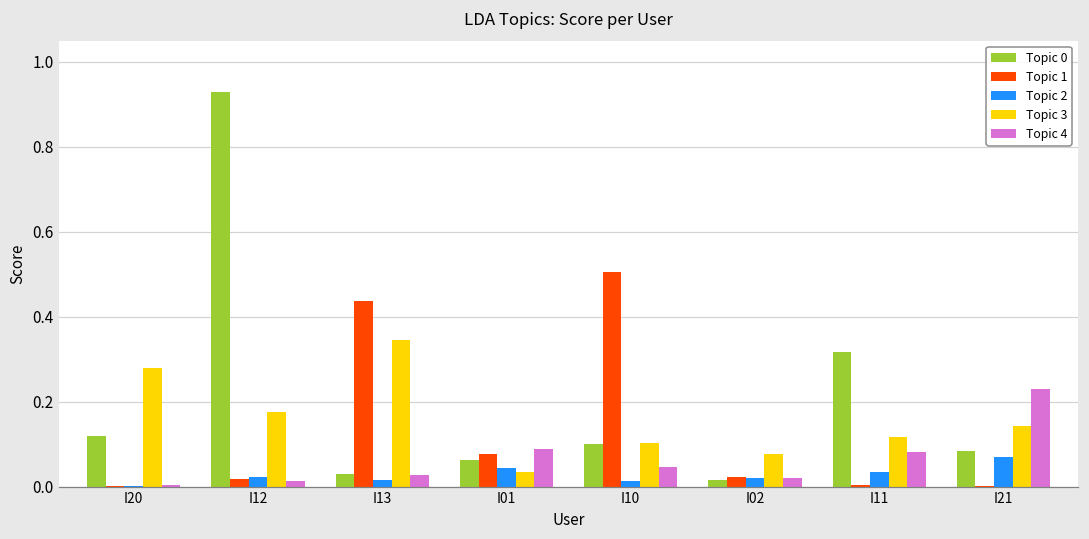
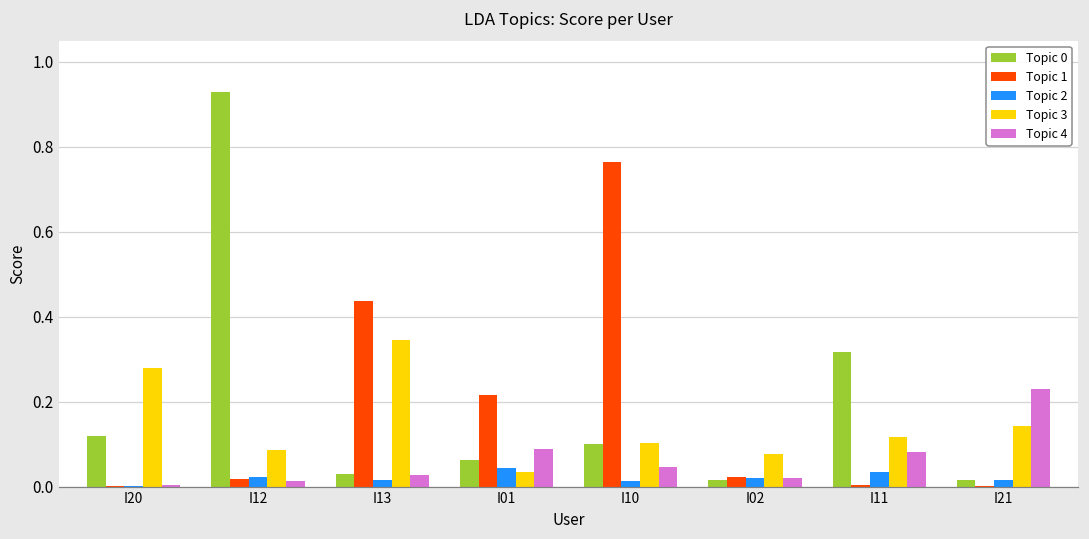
Topic 3, I12: 0.18 -> 0.09
Topic 1, I01: 0.08 -> 0.22
Topic 1, I10: 0.50 -> 0.76
Topic 0, I21: 0.08 -> 0.02
Topic 2, I21: 0.07 -> 0.02
